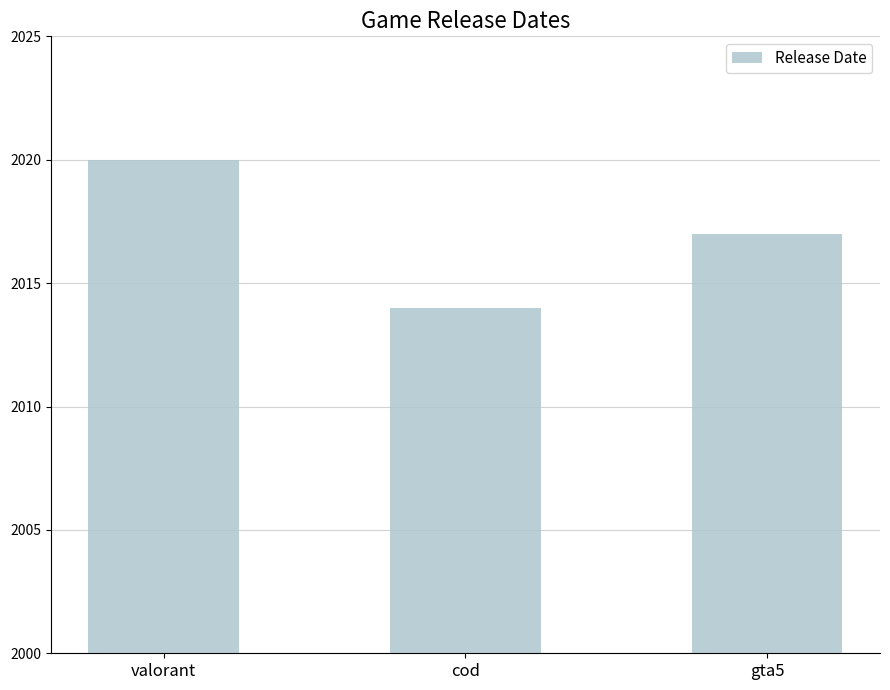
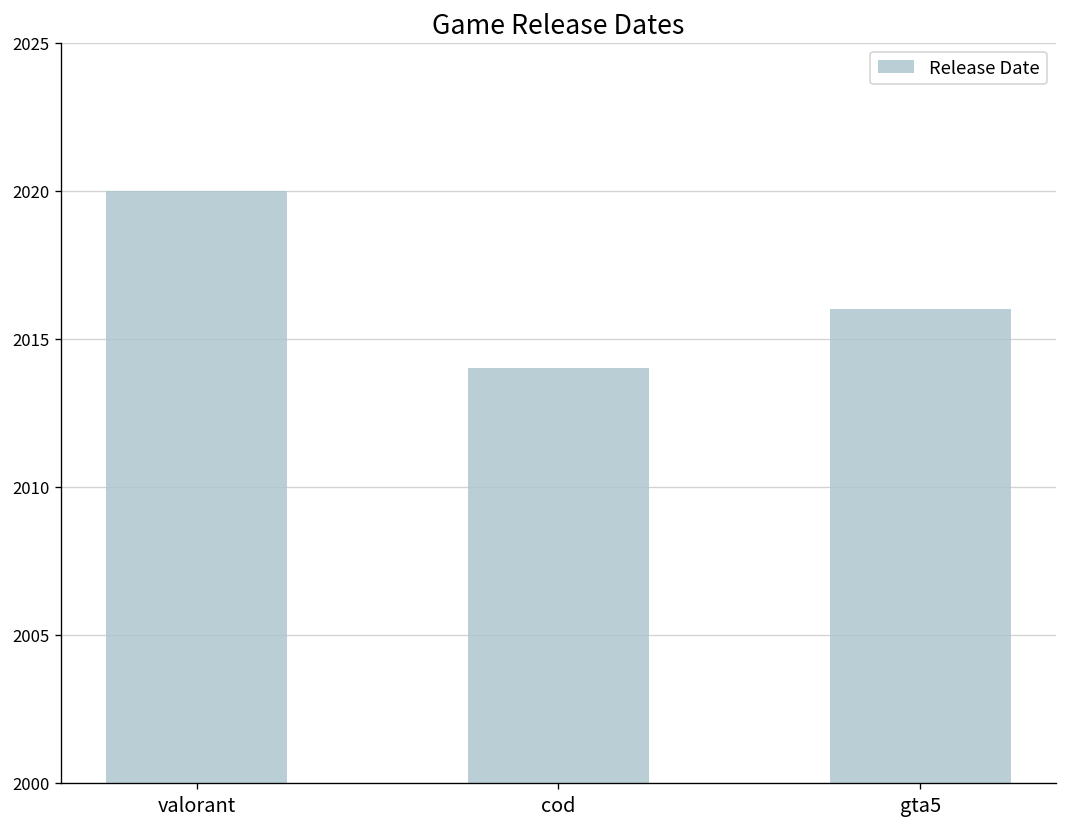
gta5: 2017 -> 2016
